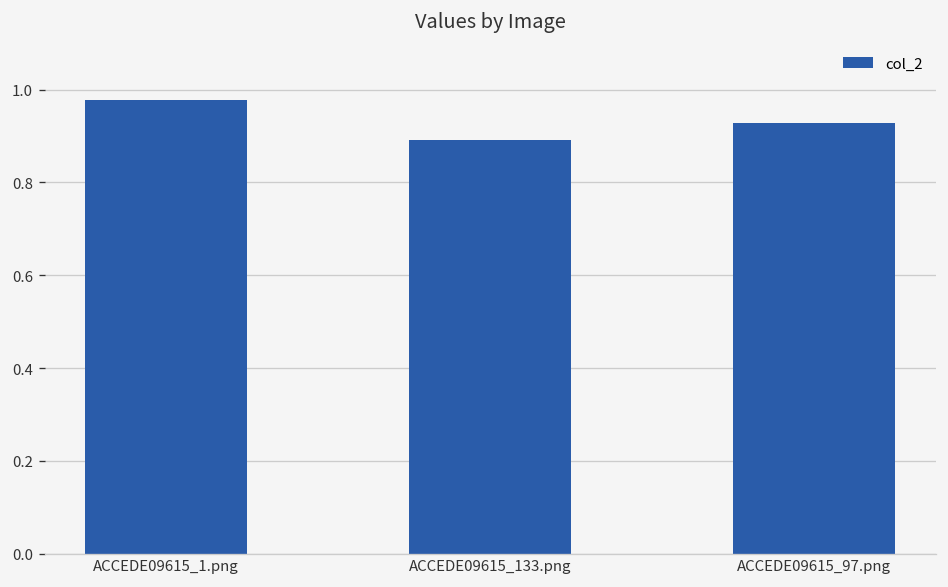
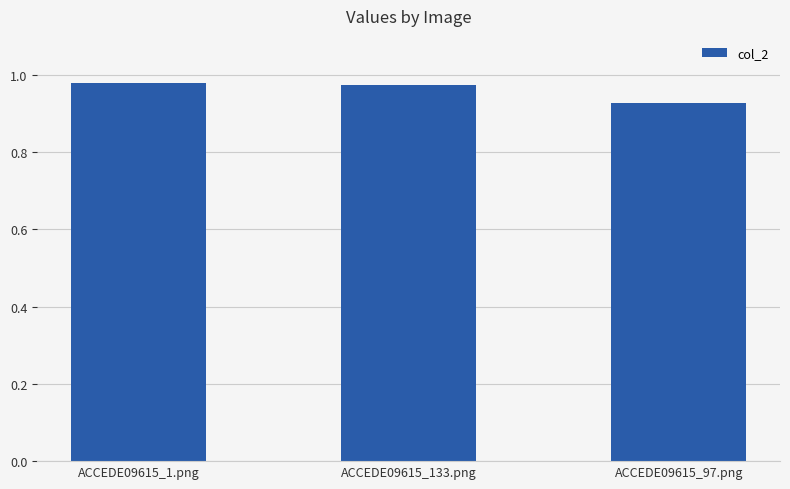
ACCEDE09615_133.png: 0.89 -> 0.97
